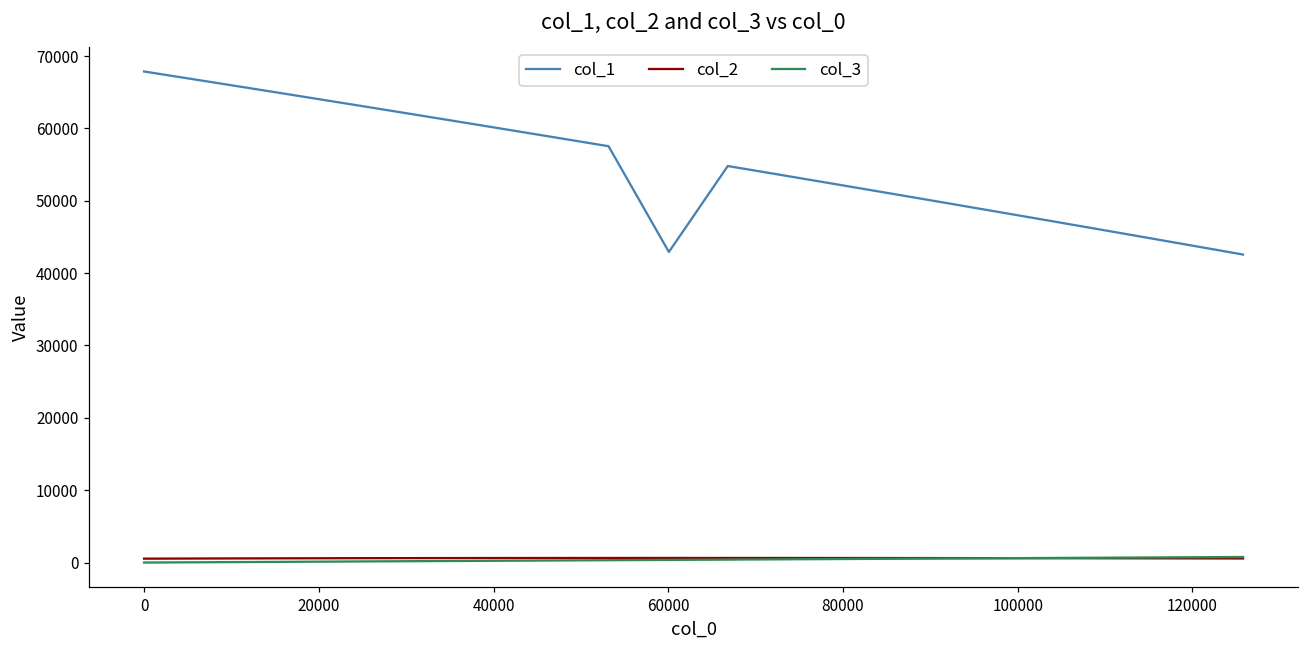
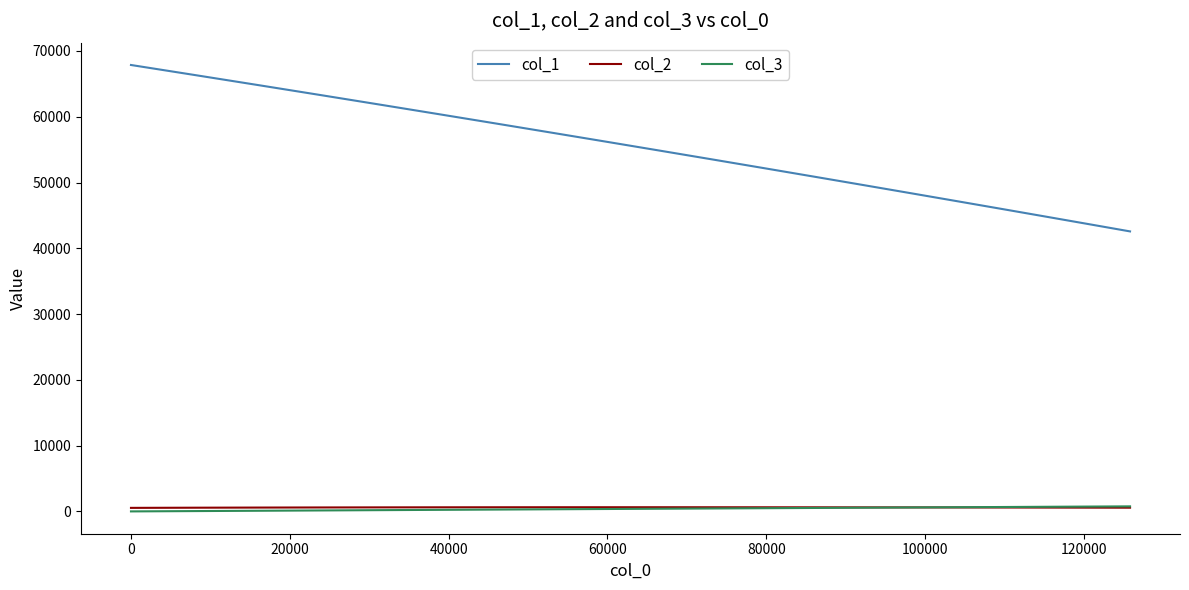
col_1, 60000: 43000 -> 56000
